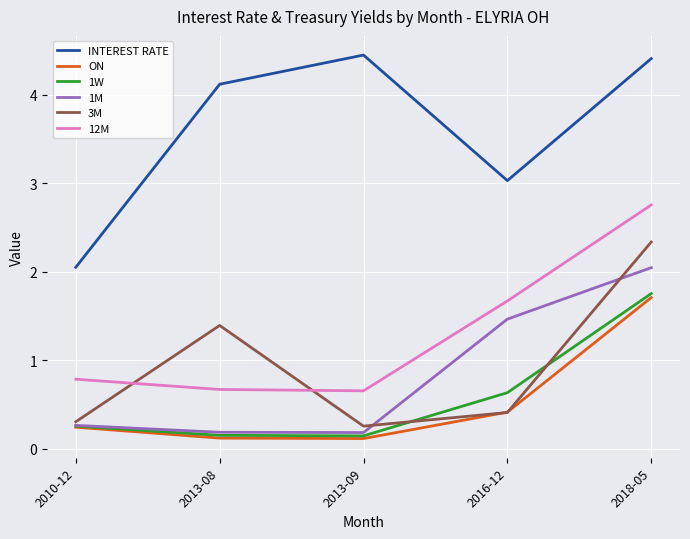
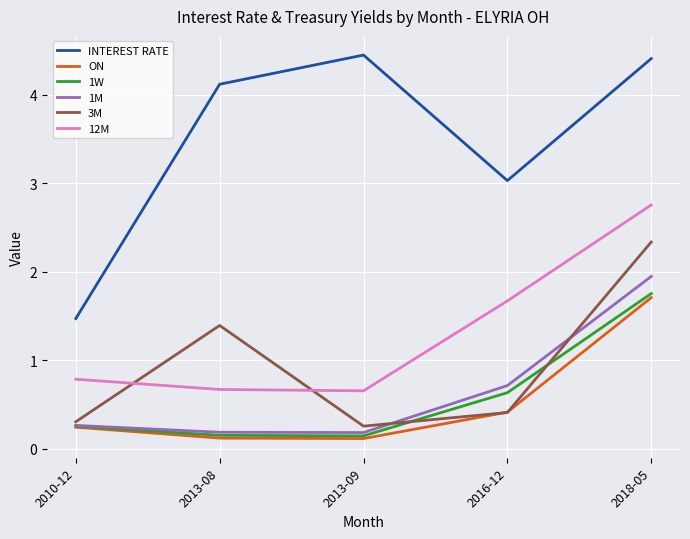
INTEREST RATE, 2010-12: 2.1 -> 1.5
1M, 2016-12: 1.5 -> 0.7
1M, 2018-05: 2.0 -> 1.9
